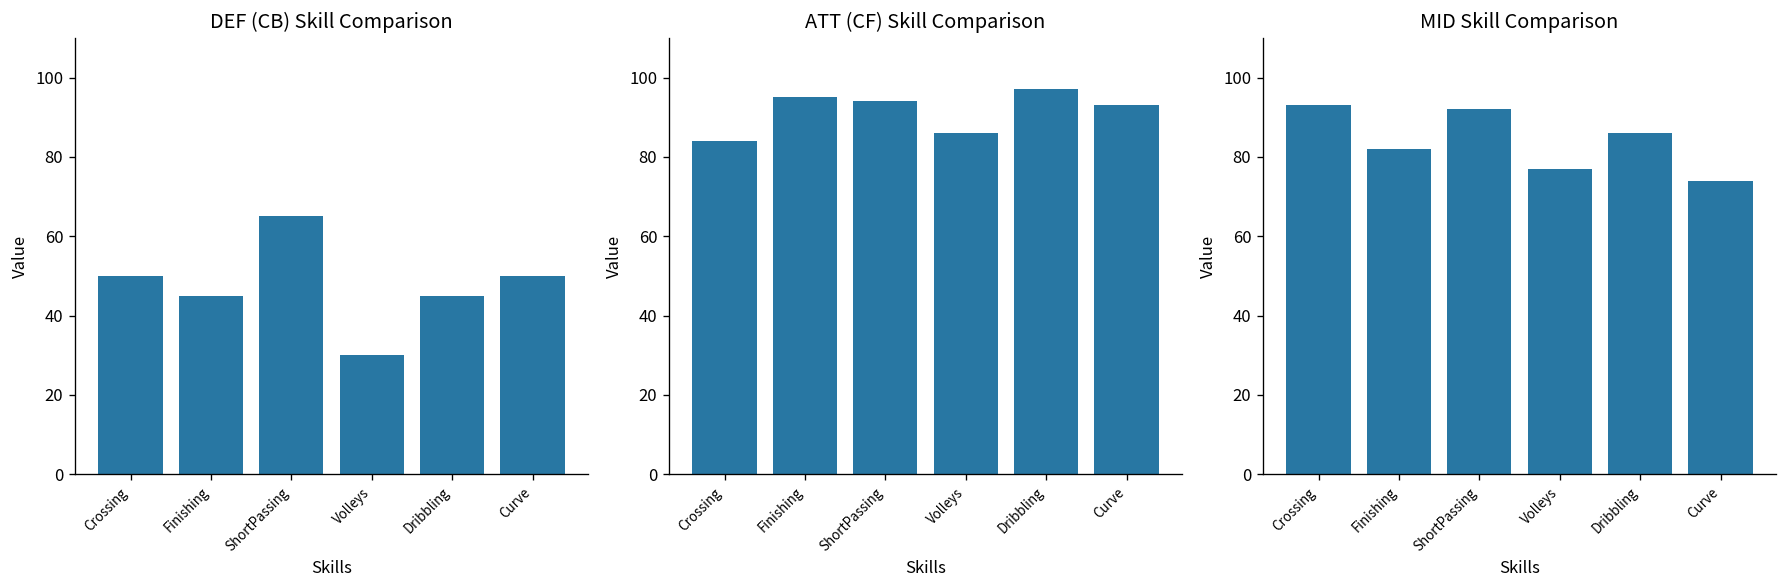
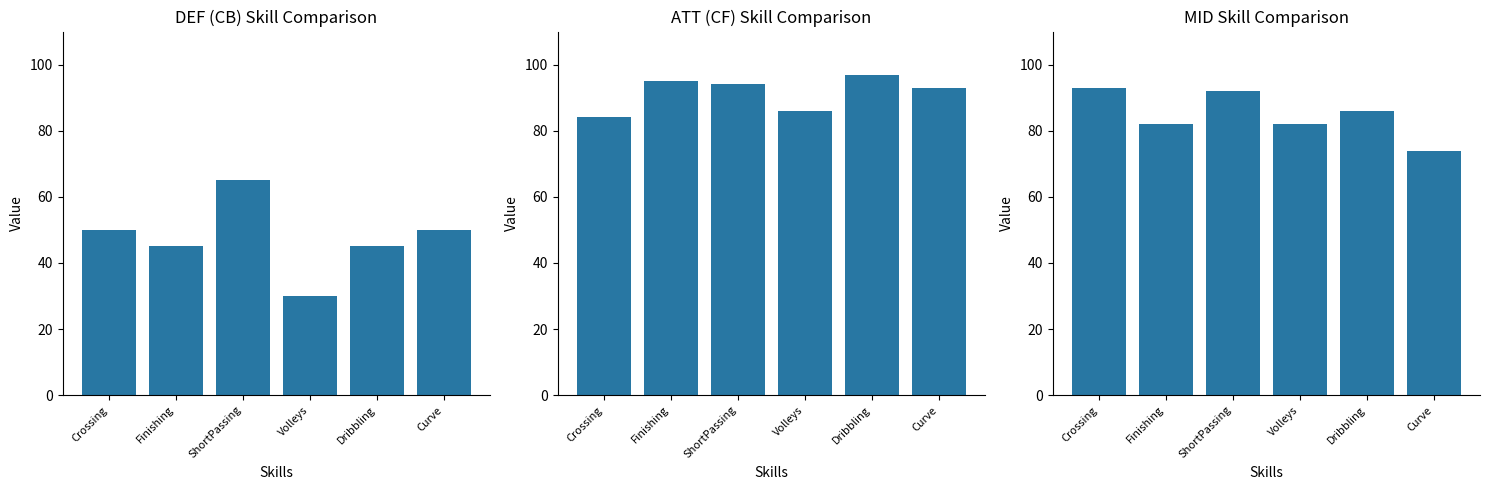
MID Skill Comparison, Volleys: 77 -> 82
